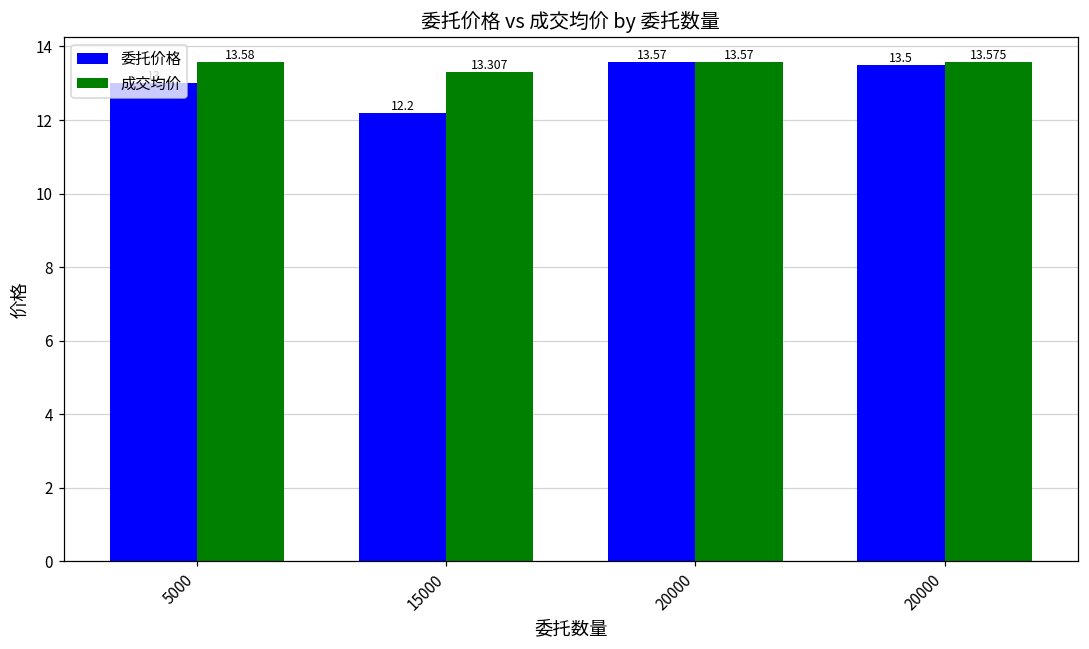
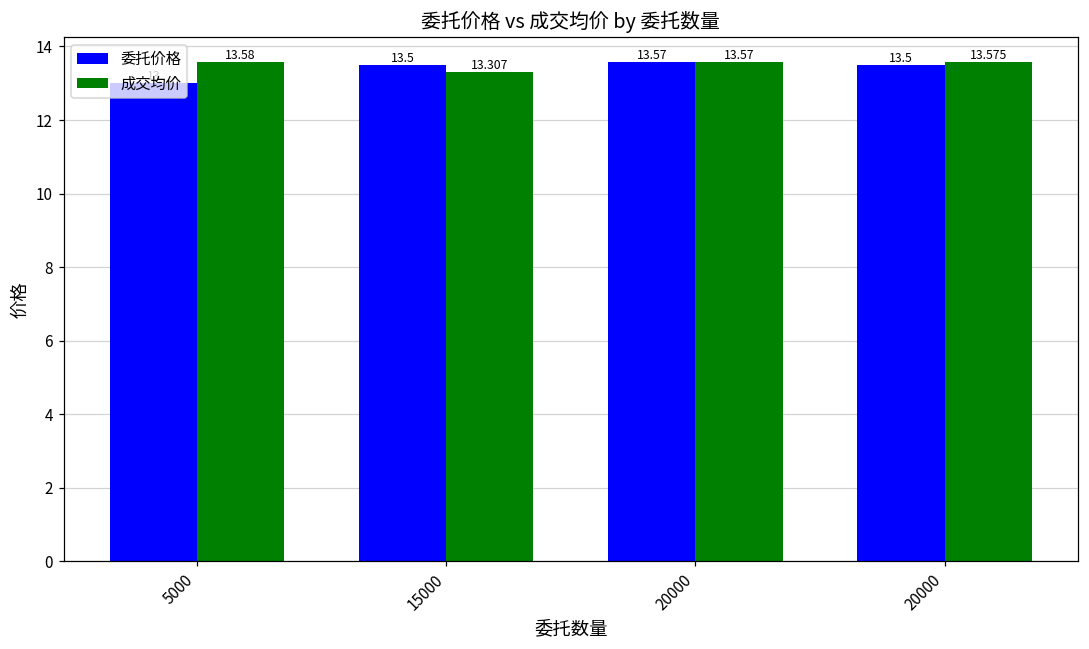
委托价格, 15000: 12.2 -> 13.5
